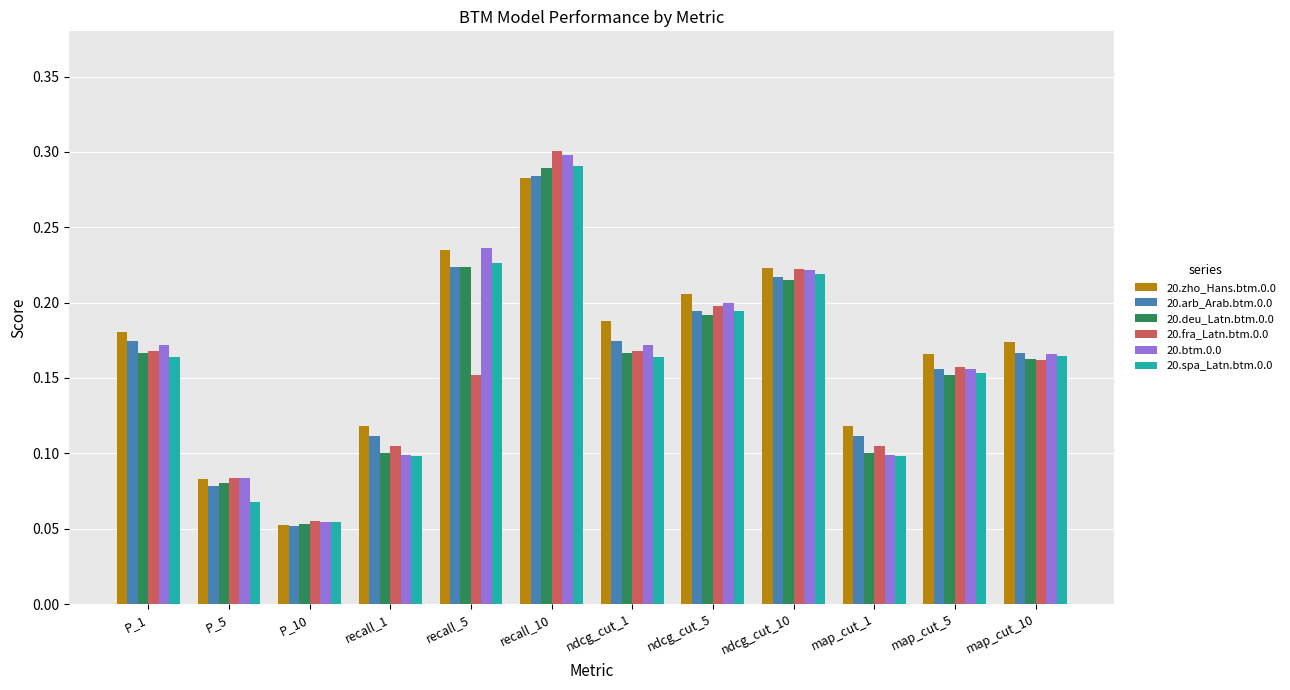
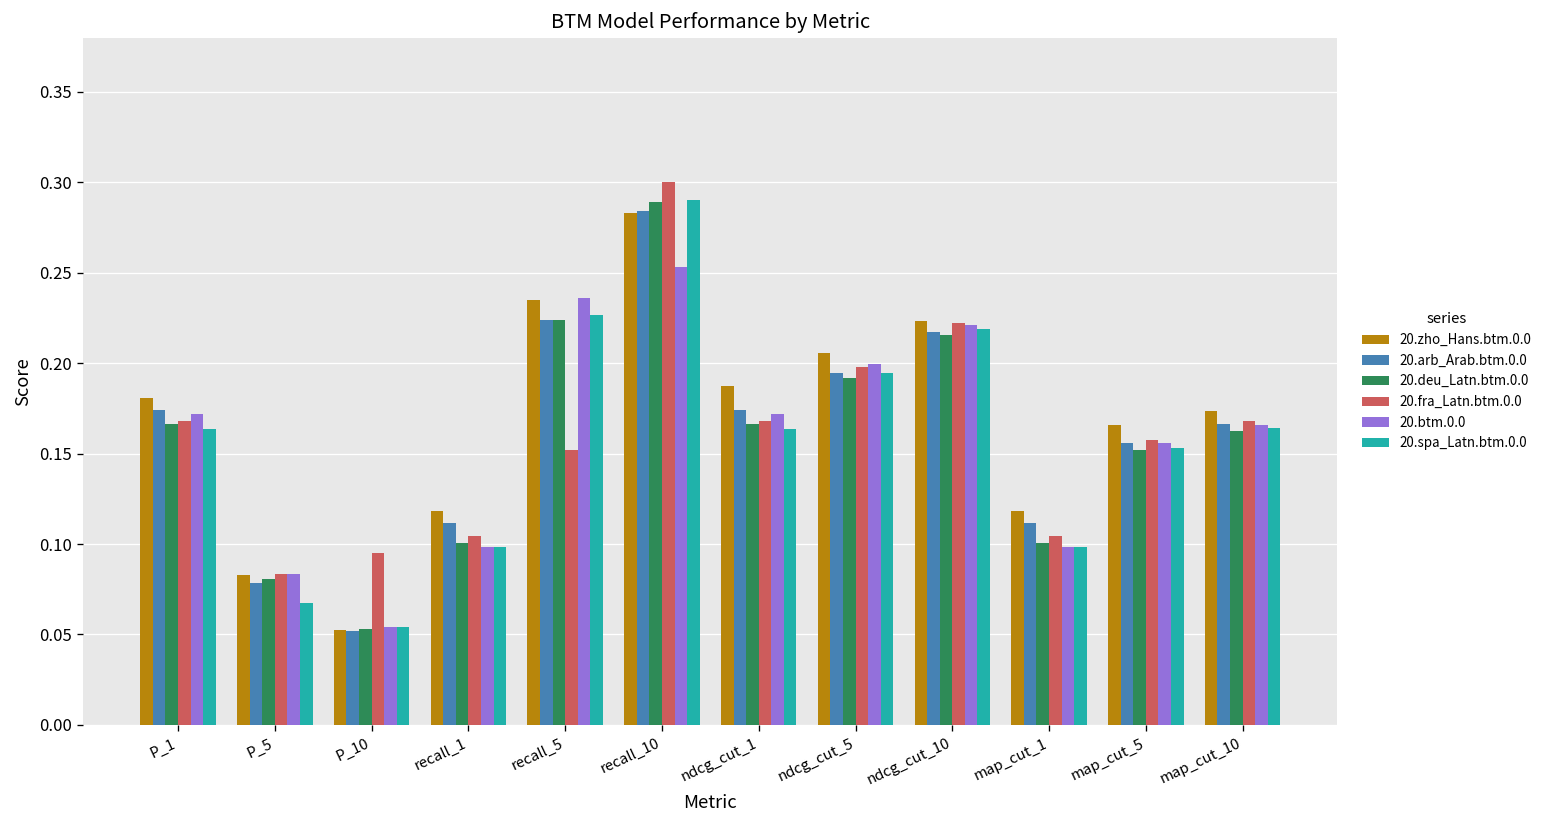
20.fra_Latn.btm.0.0, P_10: 0.055 -> 0.095
20.btm.0.0, recall_10: 0.298 -> 0.253
20.fra_Latn.btm.0.0, map_cut_10: 0.162 -> 0.168
